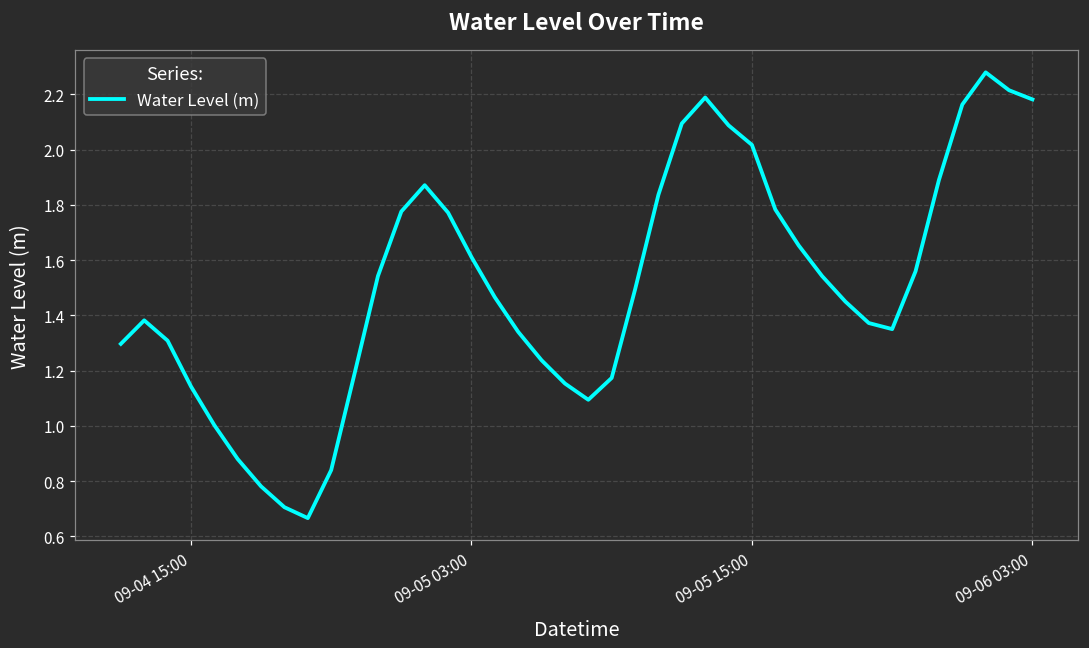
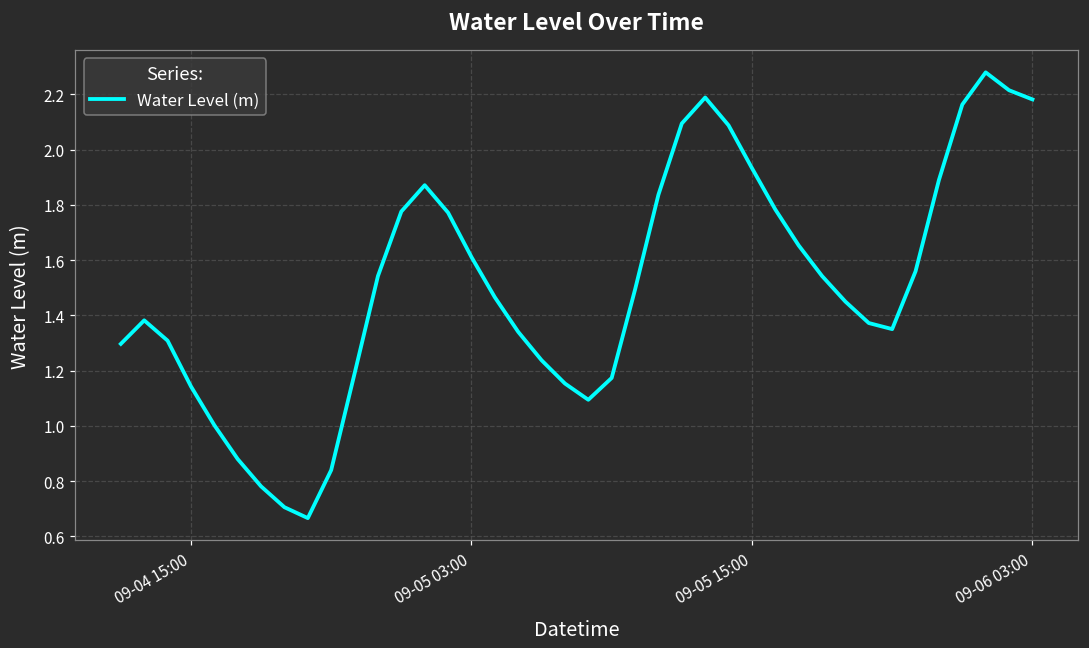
09-05 15:00: 2.02 -> 1.93
